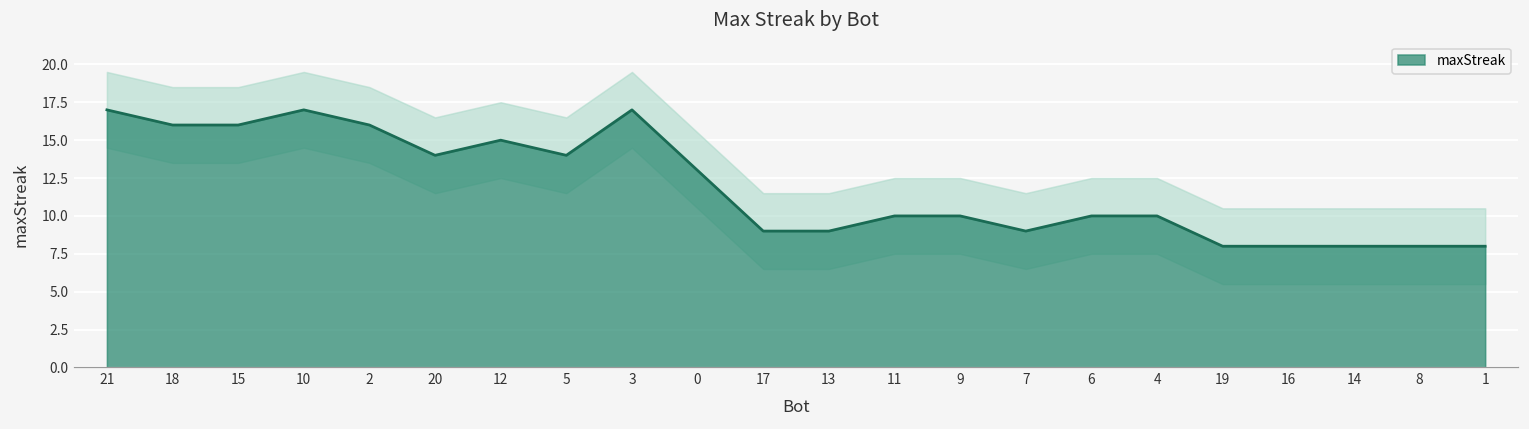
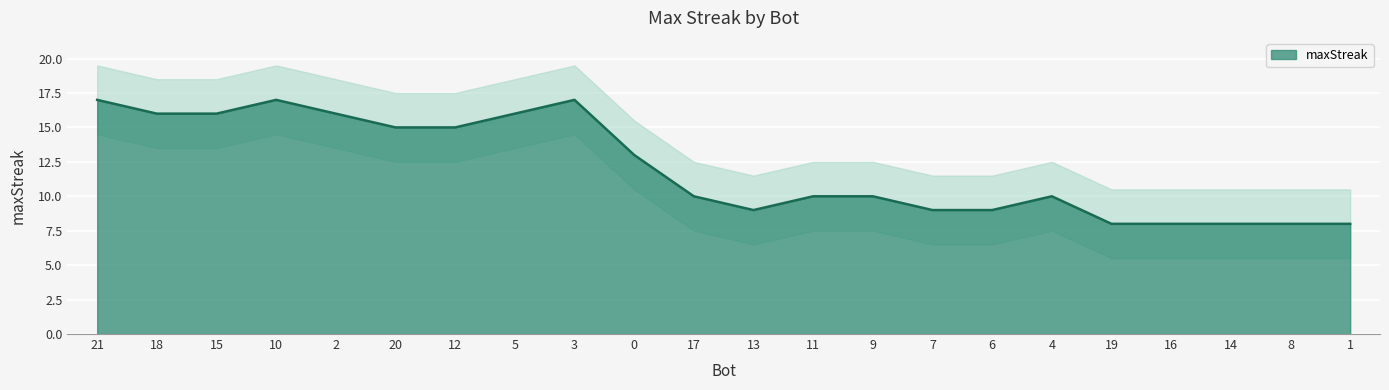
maxStreak, 20: 14 -> 15
maxStreak, 5: 14 -> 16
maxStreak, 17: 9 -> 10
maxStreak, 6: 10 -> 9
